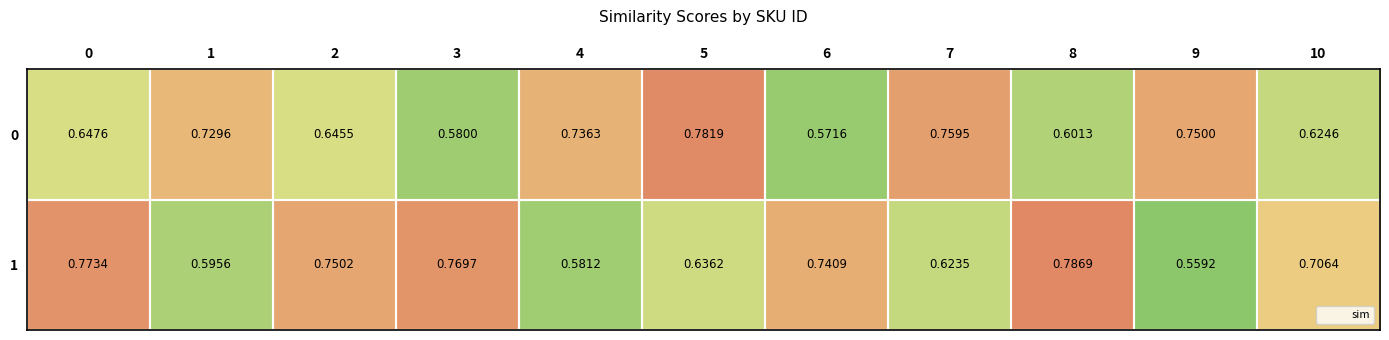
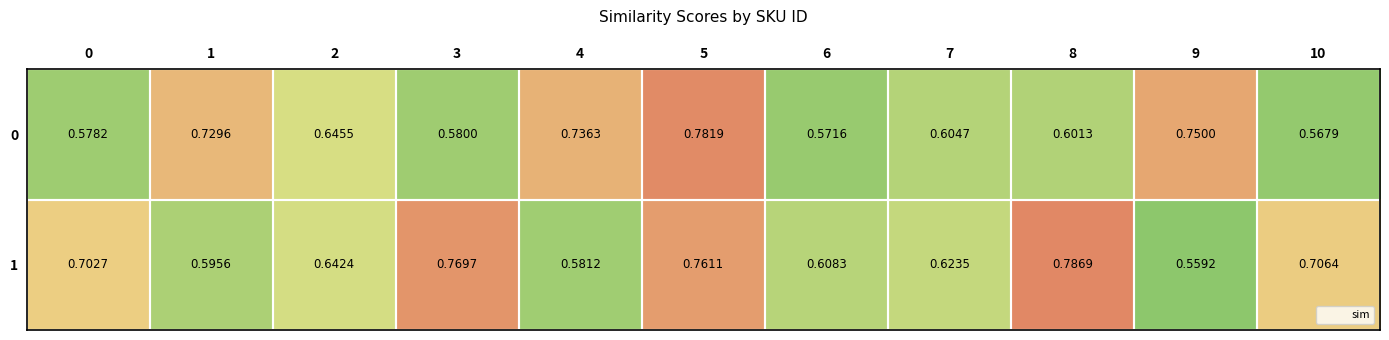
0, 0: 0.6476 -> 0.5782
0, 7: 0.7595 -> 0.6047
0, 10: 0.6246 -> 0.5679
1, 0: 0.7734 -> 0.7027
1, 2: 0.7502 -> 0.6424
1, 5: 0.6362 -> 0.7611
1, 6: 0.7409 -> 0.6083
